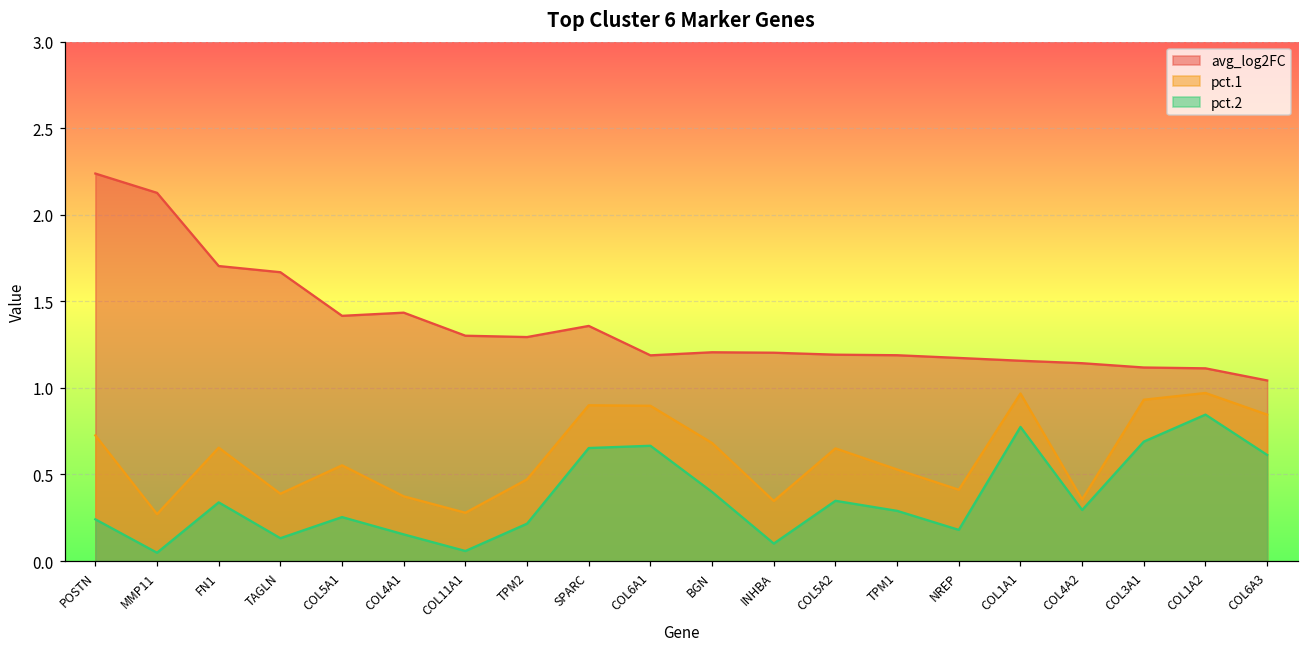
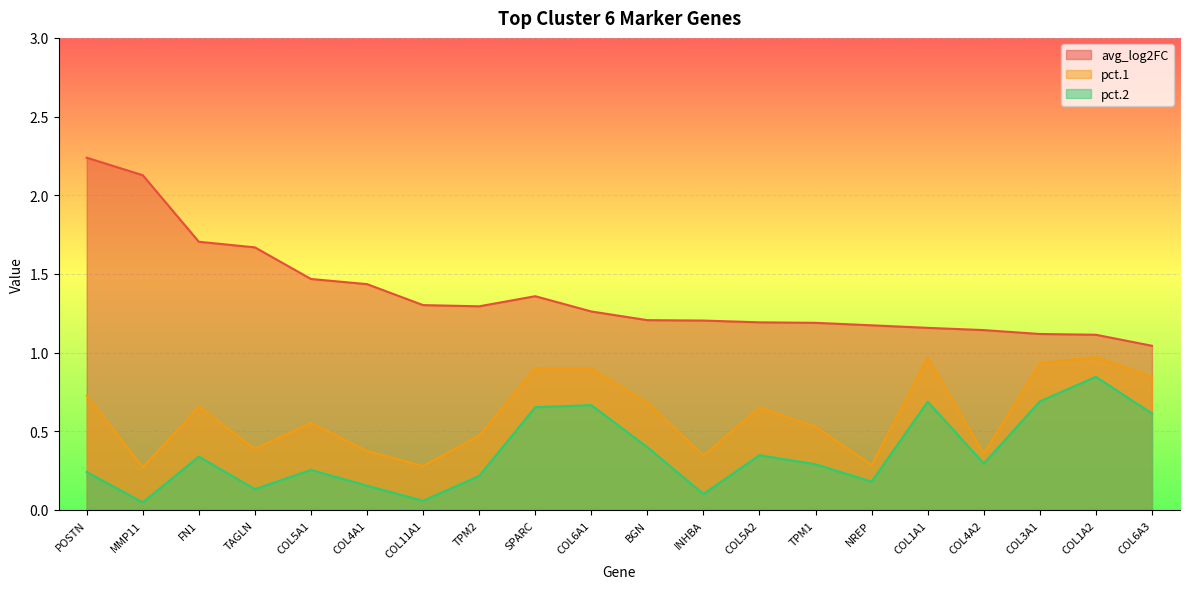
avg_log2FC, COL5A1: 1.42 -> 1.47
avg_log2FC, COL6A1: 1.19 -> 1.26
pct.1, NREP: 0.41 -> 0.29
pct.2, COL1A1: 0.78 -> 0.69
